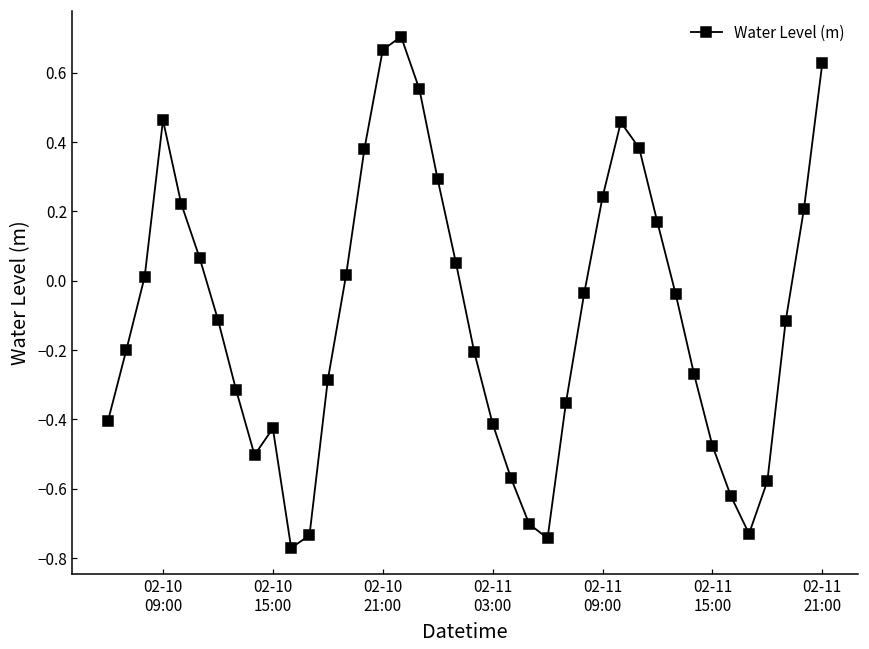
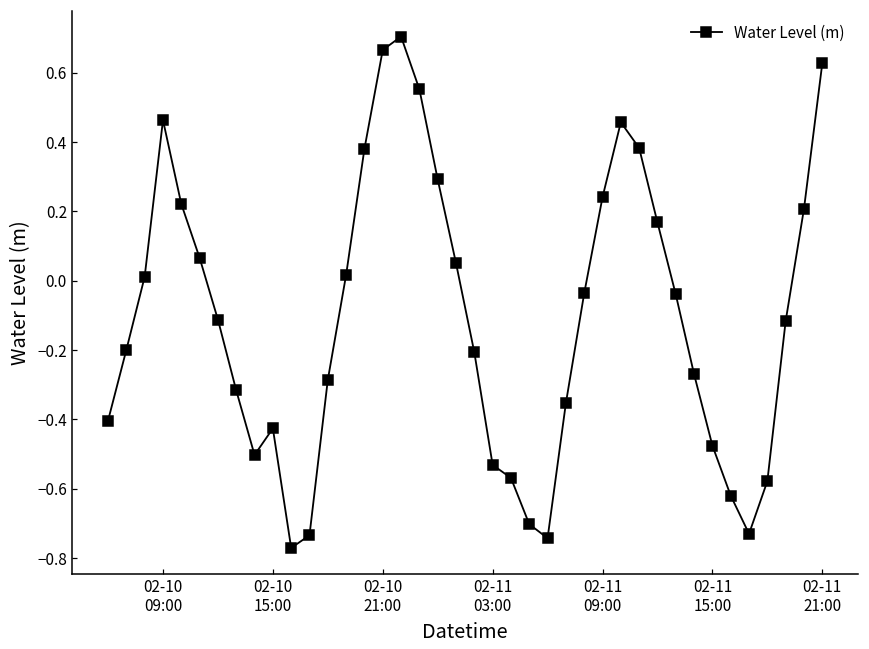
02-11 03:00: -0.41 -> -0.53
